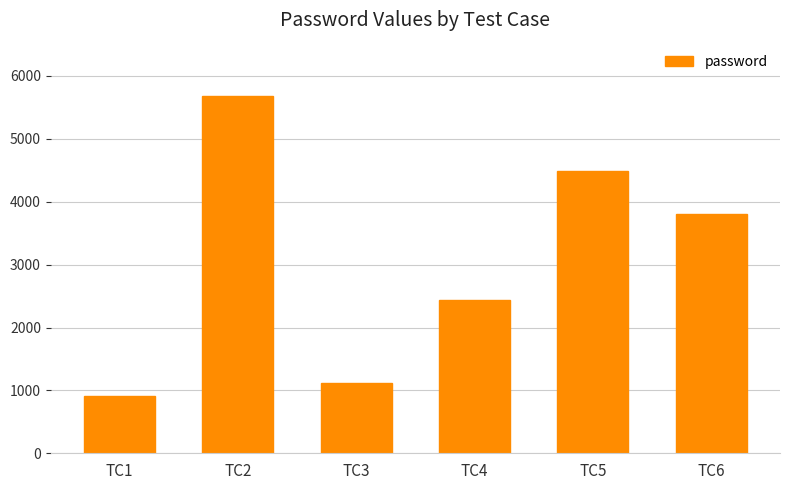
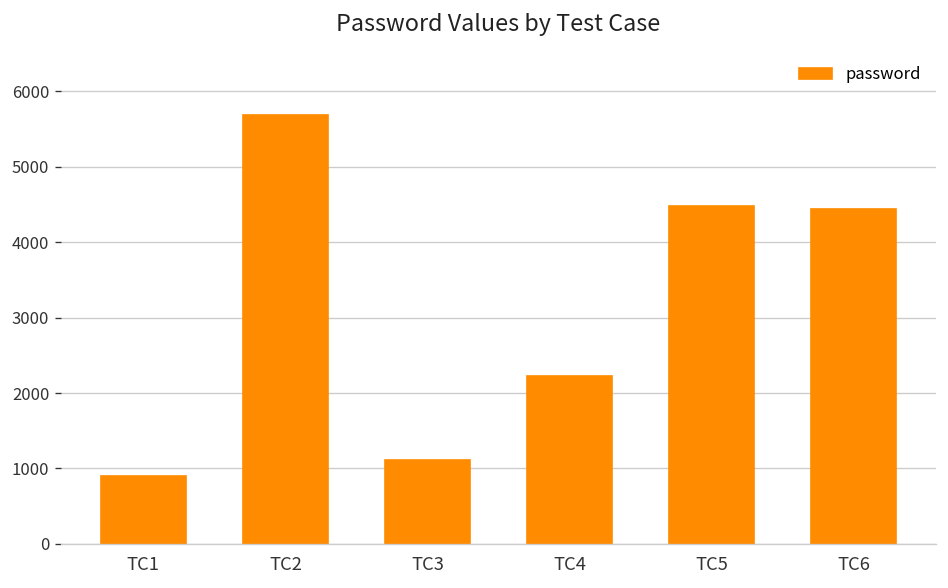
TC4: 2400 -> 2200
TC6: 3800 -> 4400
